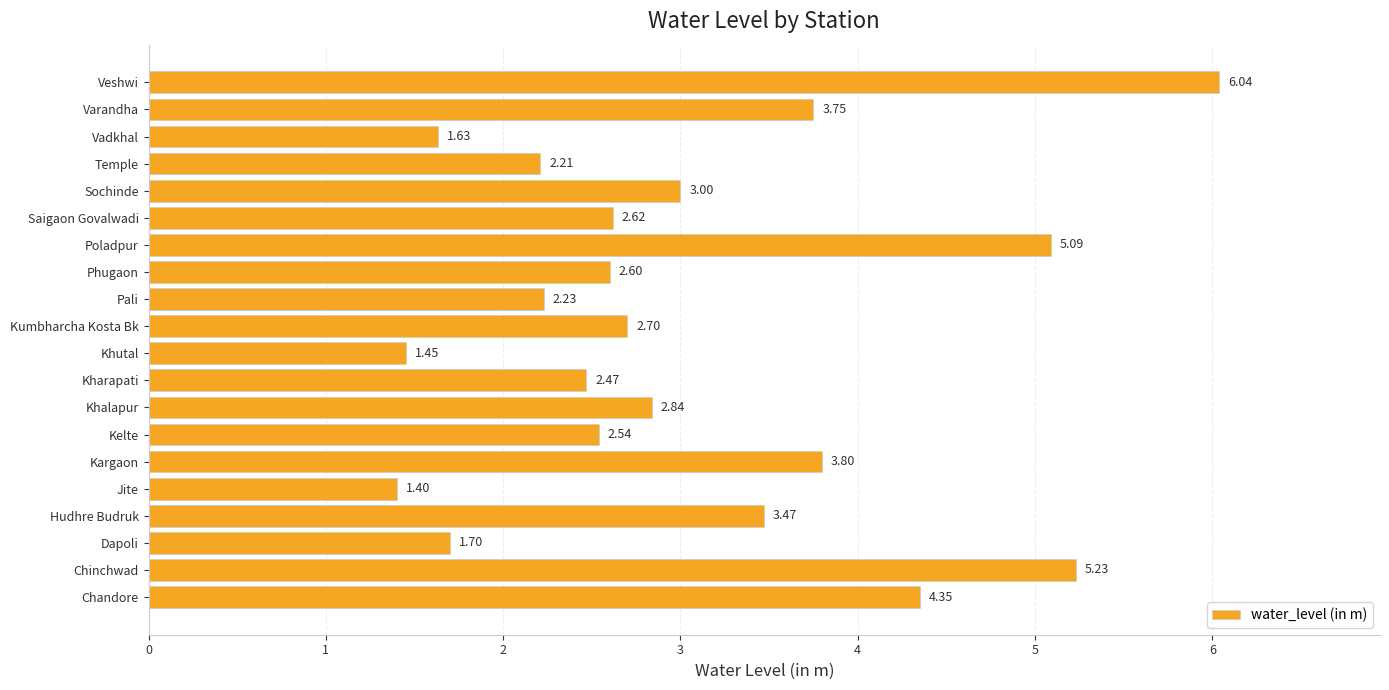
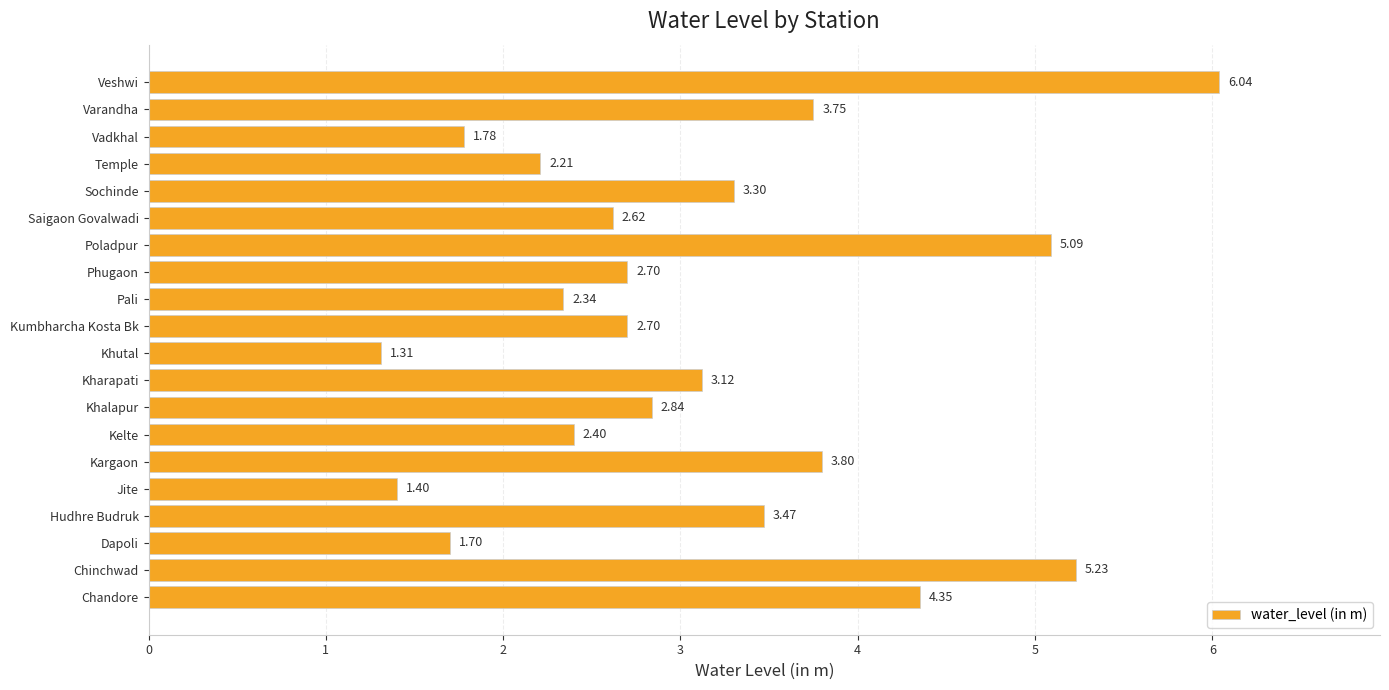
Vadkhal: 1.63 -> 1.78
Sochinde: 3.00 -> 3.30
Phugaon: 2.60 -> 2.70
Pali: 2.23 -> 2.34
Khutal: 1.45 -> 1.31
Kharapati: 2.47 -> 3.12
Kelte: 2.54 -> 2.40
